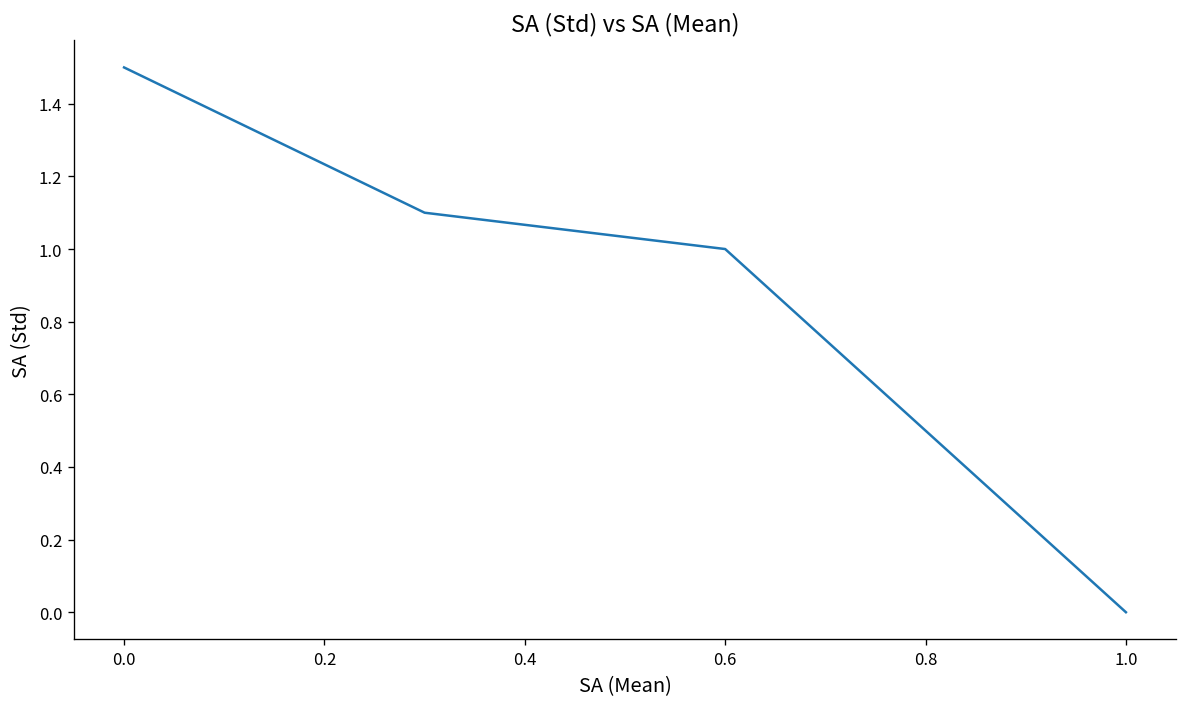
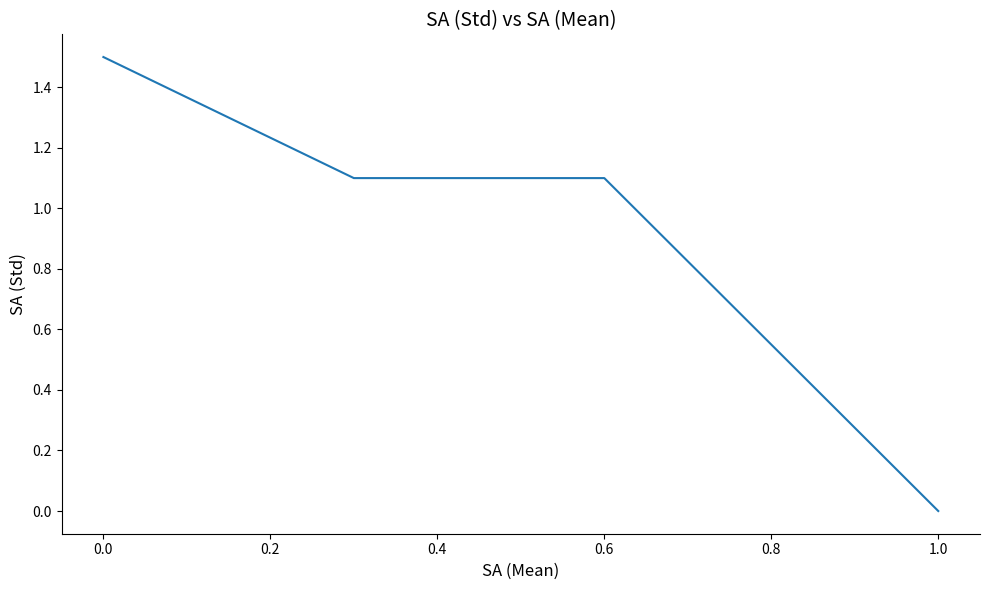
0.6: 1.0 -> 1.1
